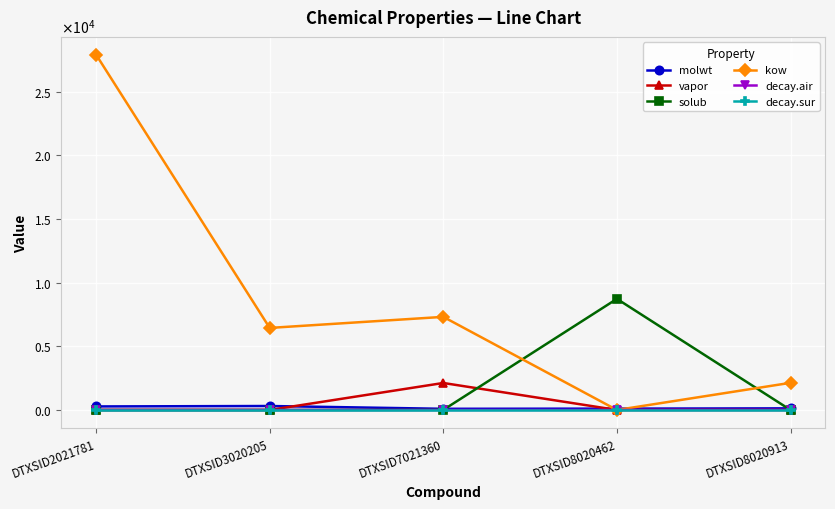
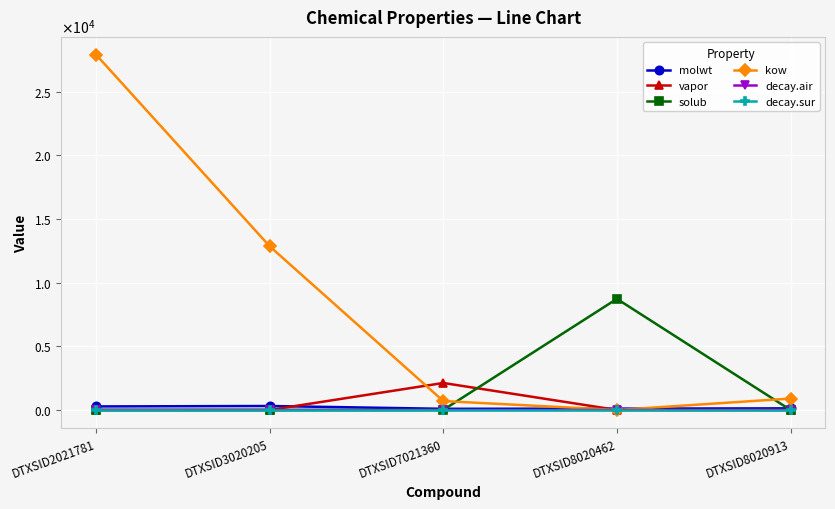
kow, DTXSID3020205: 6400 -> 12900
kow, DTXSID7021360: 7300 -> 700
kow, DTXSID8020913: 2100 -> 900
